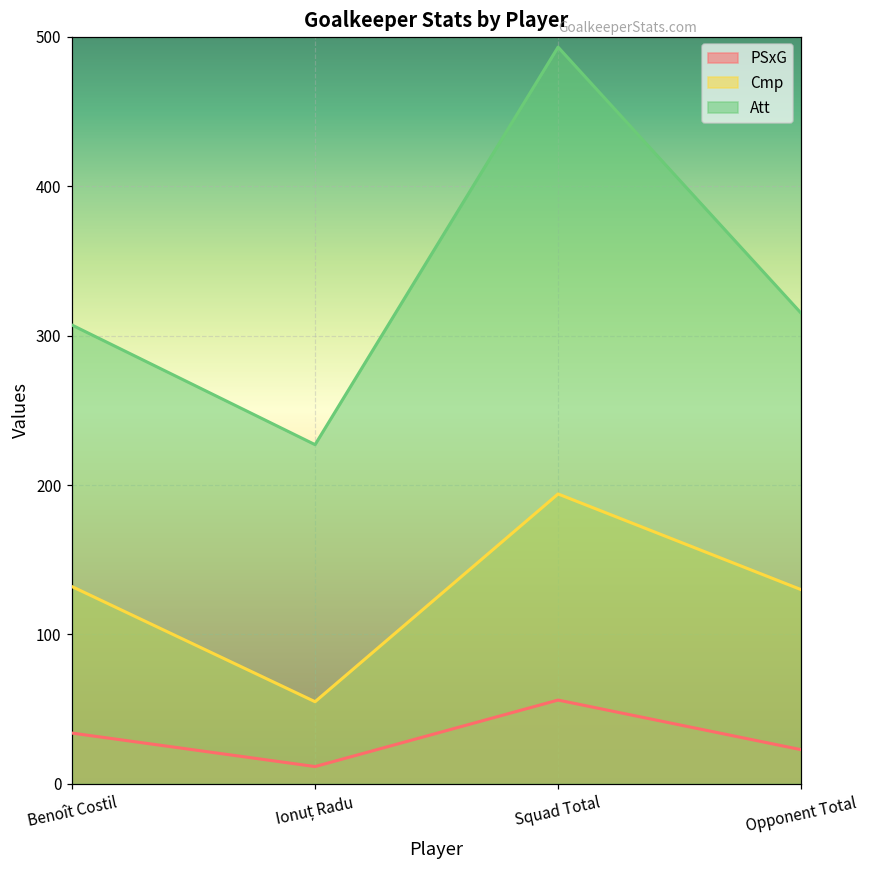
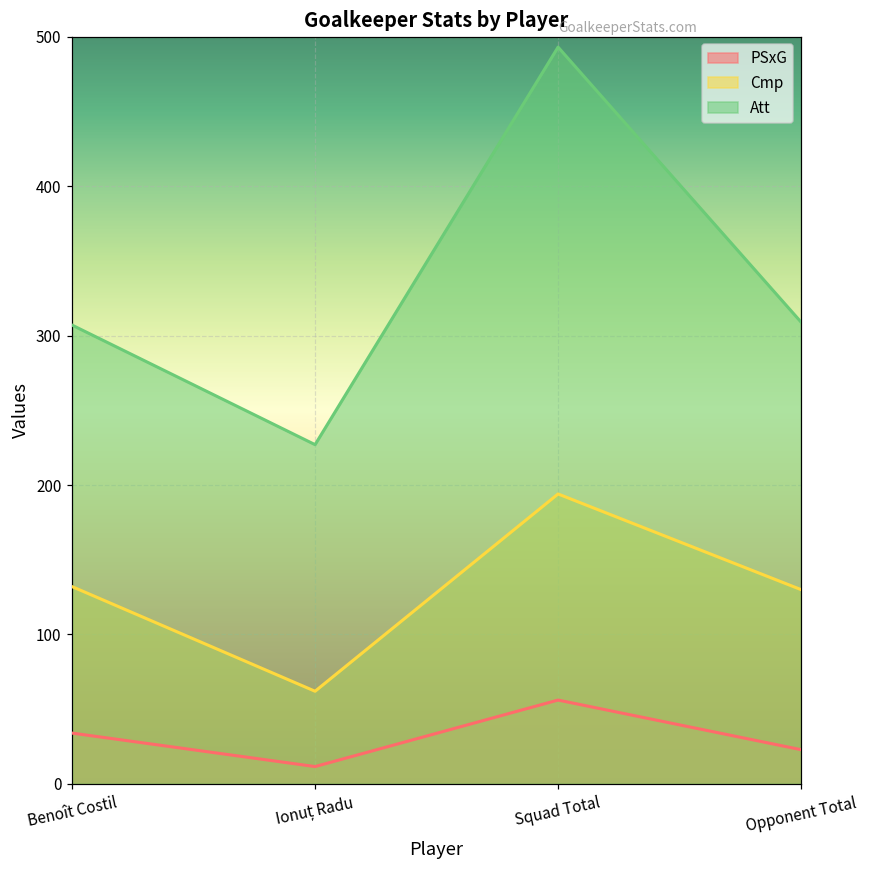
Cmp, Ionuț Radu: 55 -> 62
Att, Opponent Total: 315 -> 309
